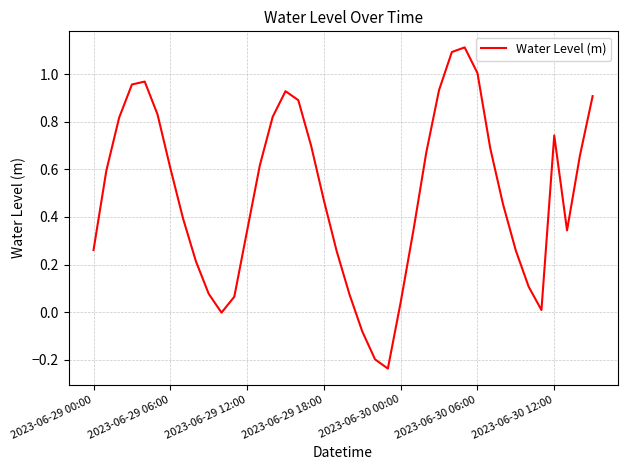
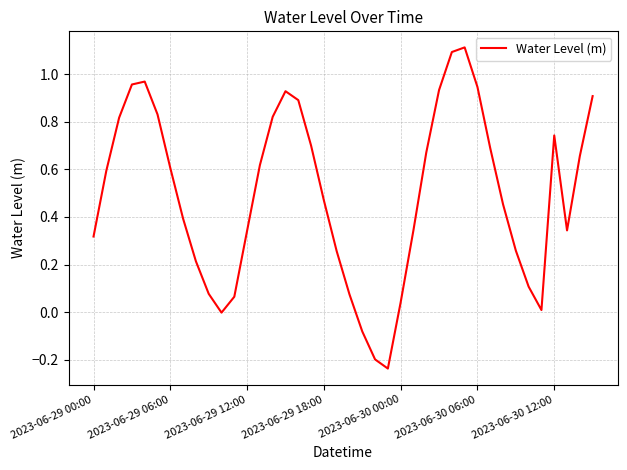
2023-06-29 00:00: 0.26 -> 0.32
2023-06-30 06:00: 1.00 -> 0.95
